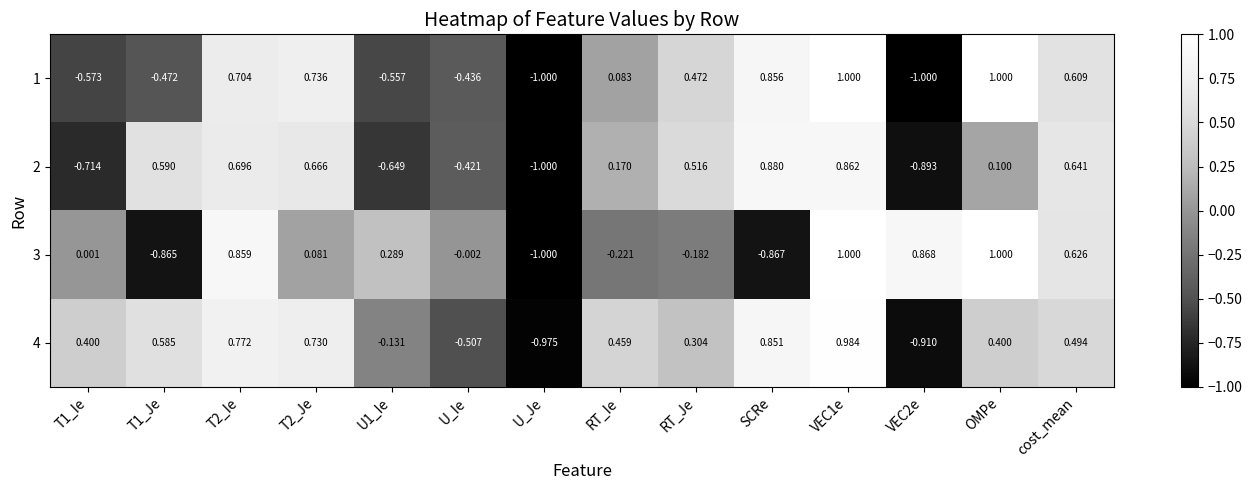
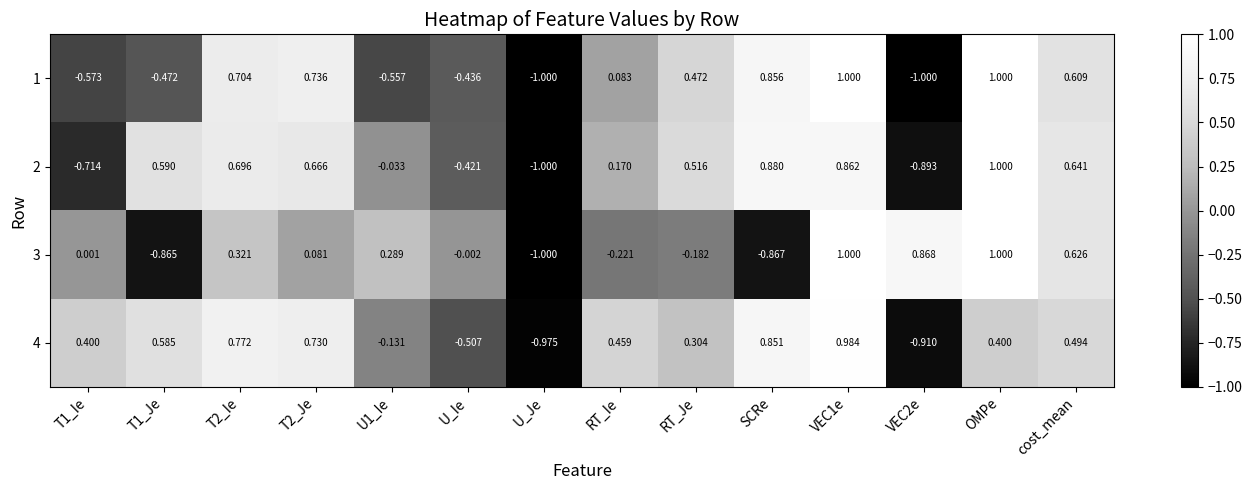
2, U1_Ie: -0.649 -> -0.033
2, OMPe: 0.100 -> 1.000
3, T2_Ie: 0.859 -> 0.321
